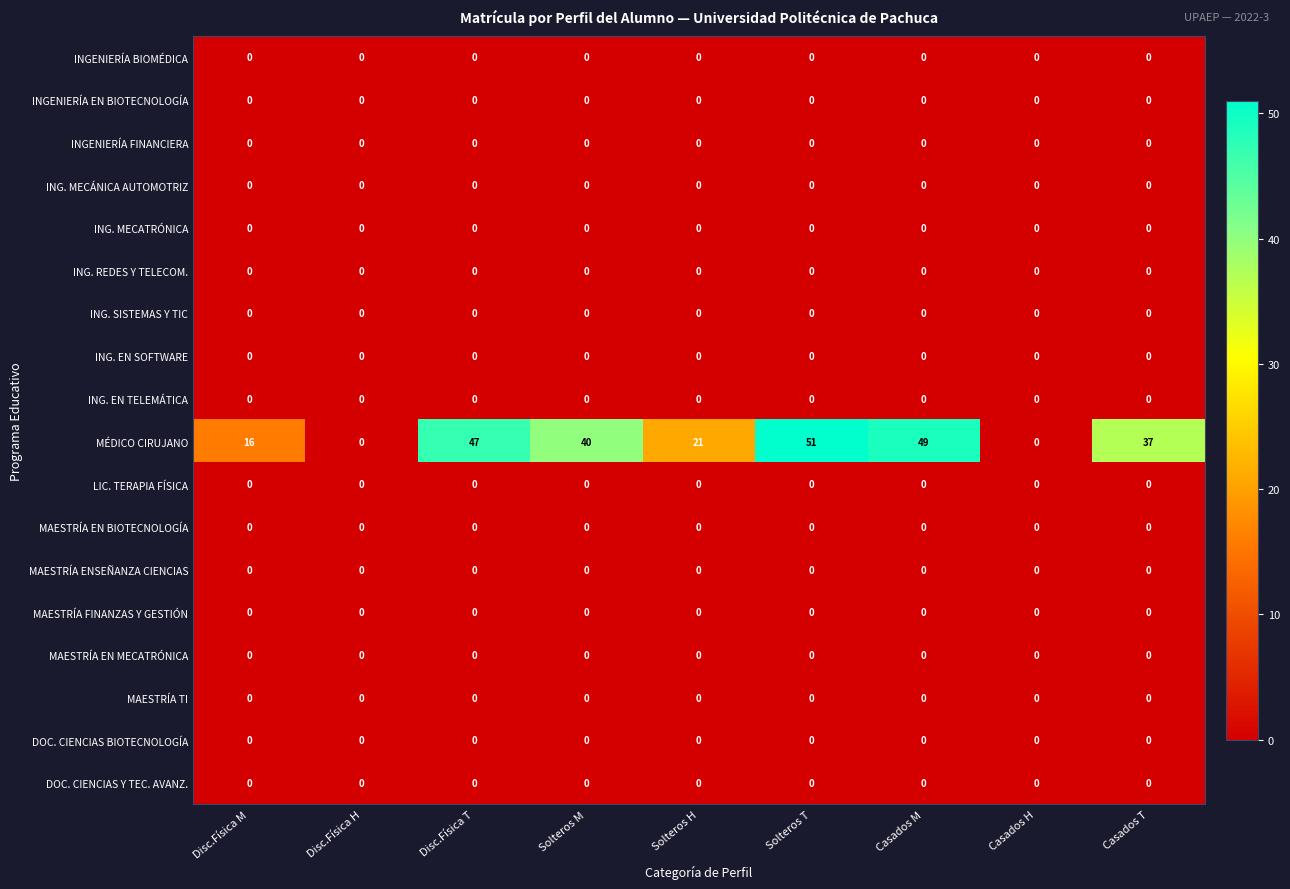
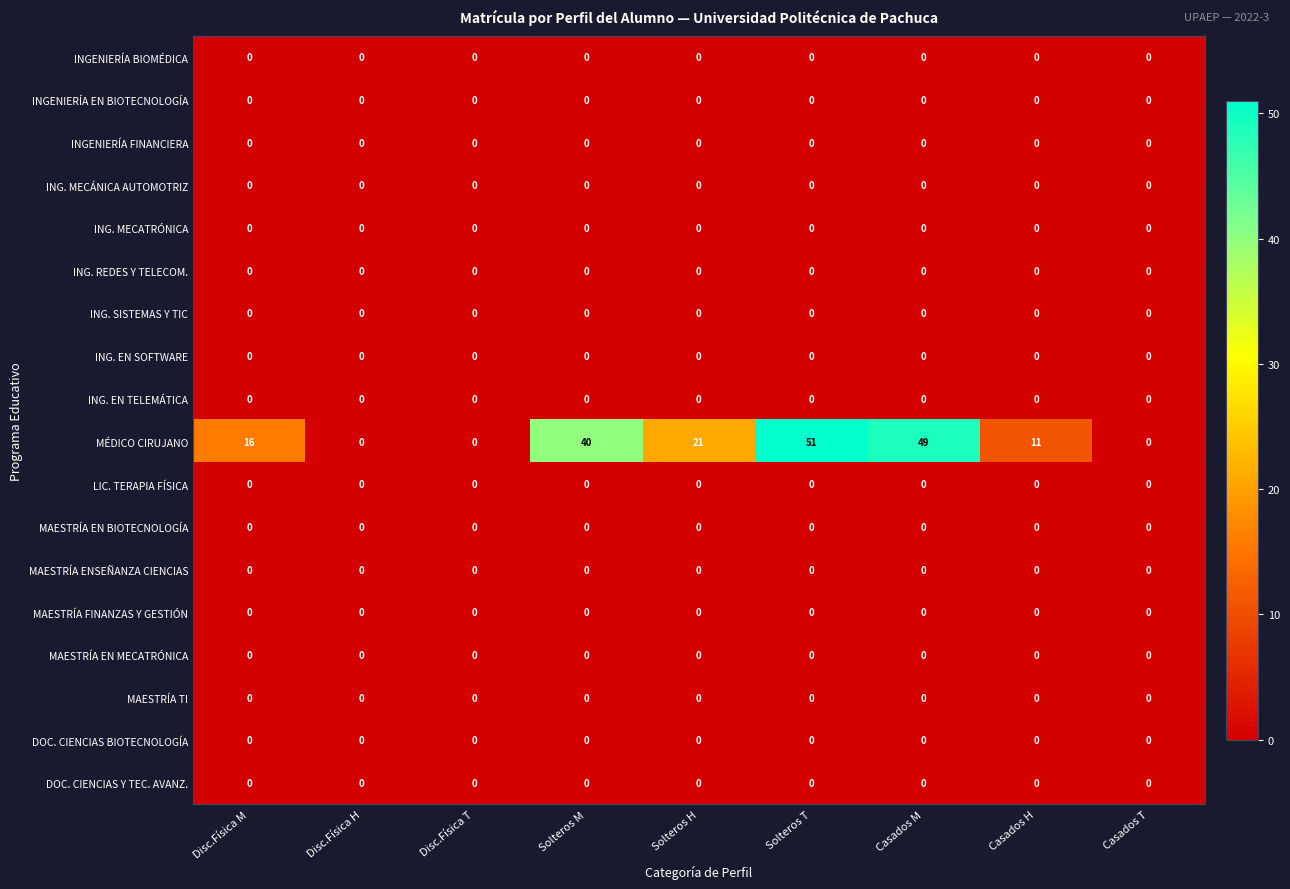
MÉDICO CIRUJANO, Disc.Física T: 47 -> 0
MÉDICO CIRUJANO, Casados H: 0 -> 11
MÉDICO CIRUJANO, Casados T: 37 -> 0
